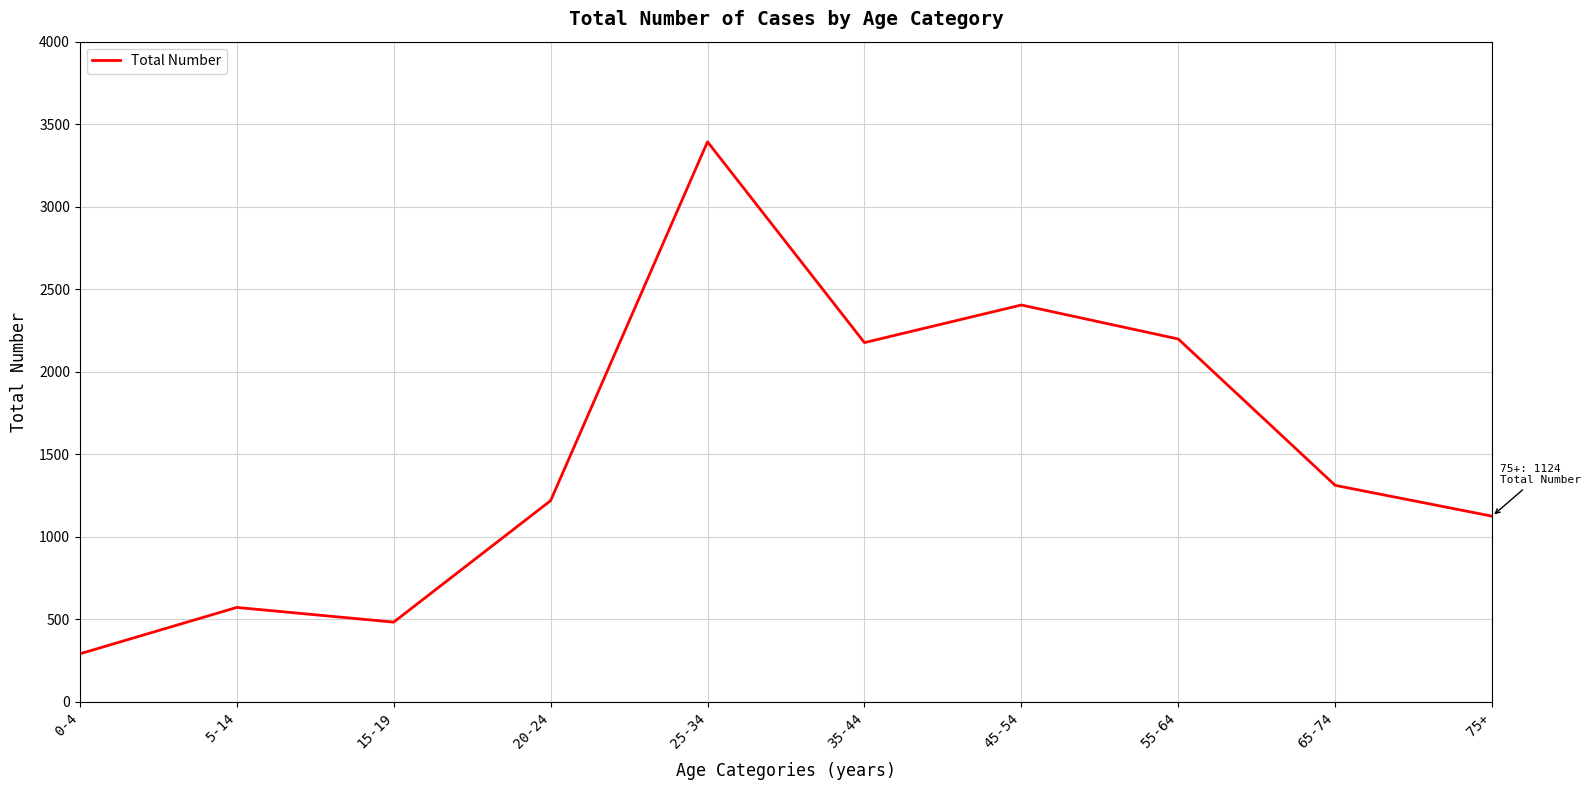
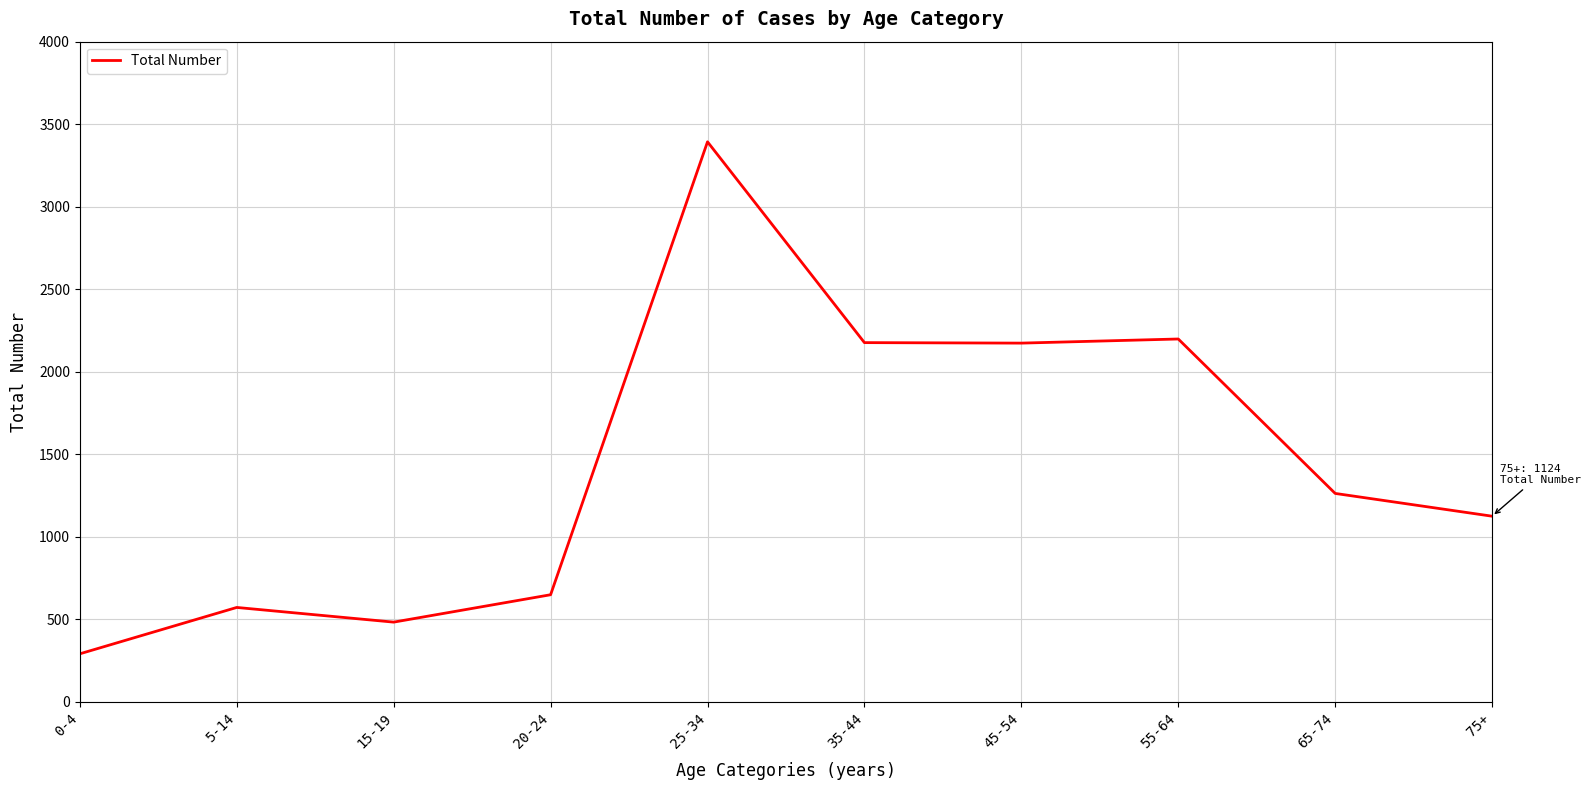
20-24: 1220 -> 650
45-54: 2400 -> 2170
65-74: 1310 -> 1260
